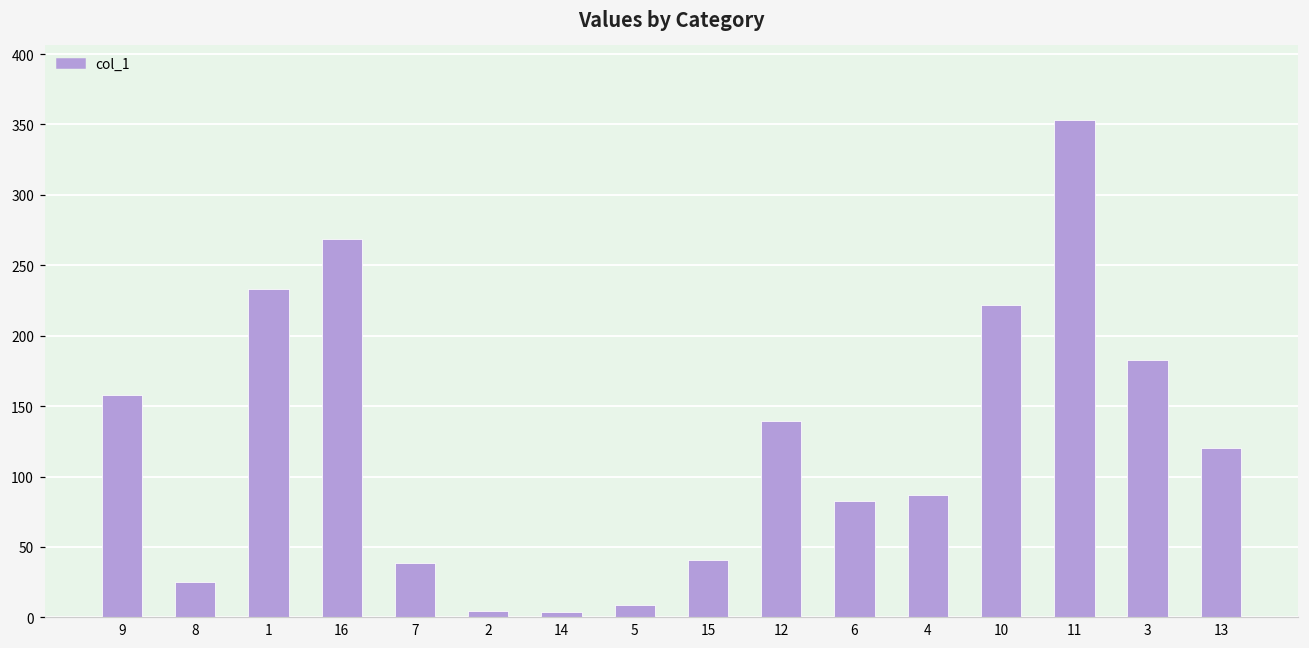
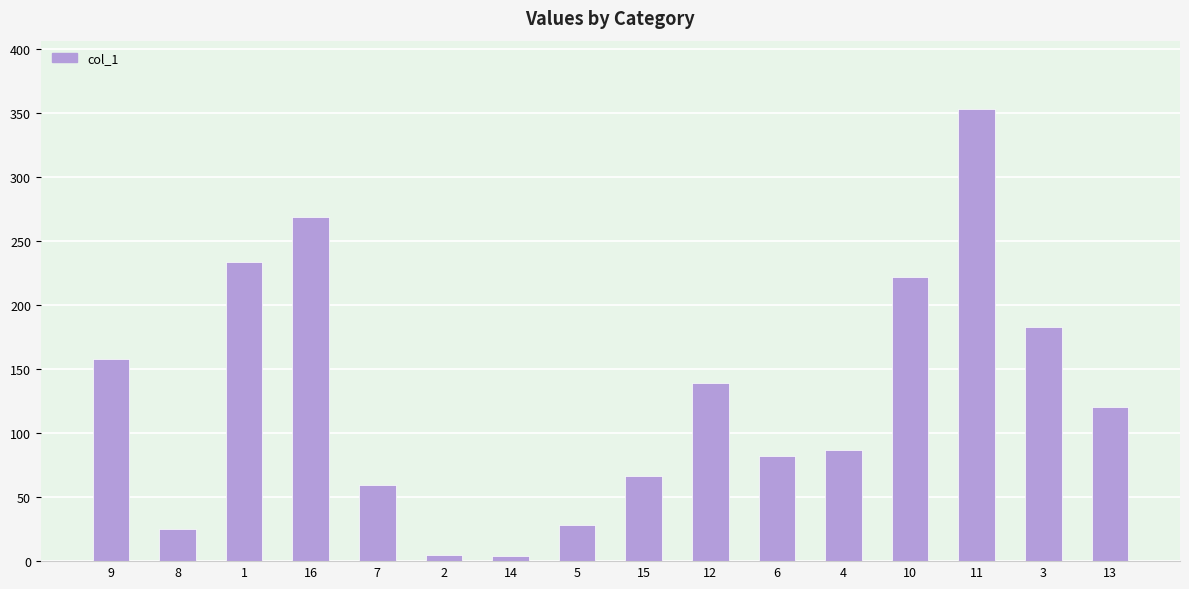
7: 38 -> 60
5: 9 -> 28
15: 41 -> 67
